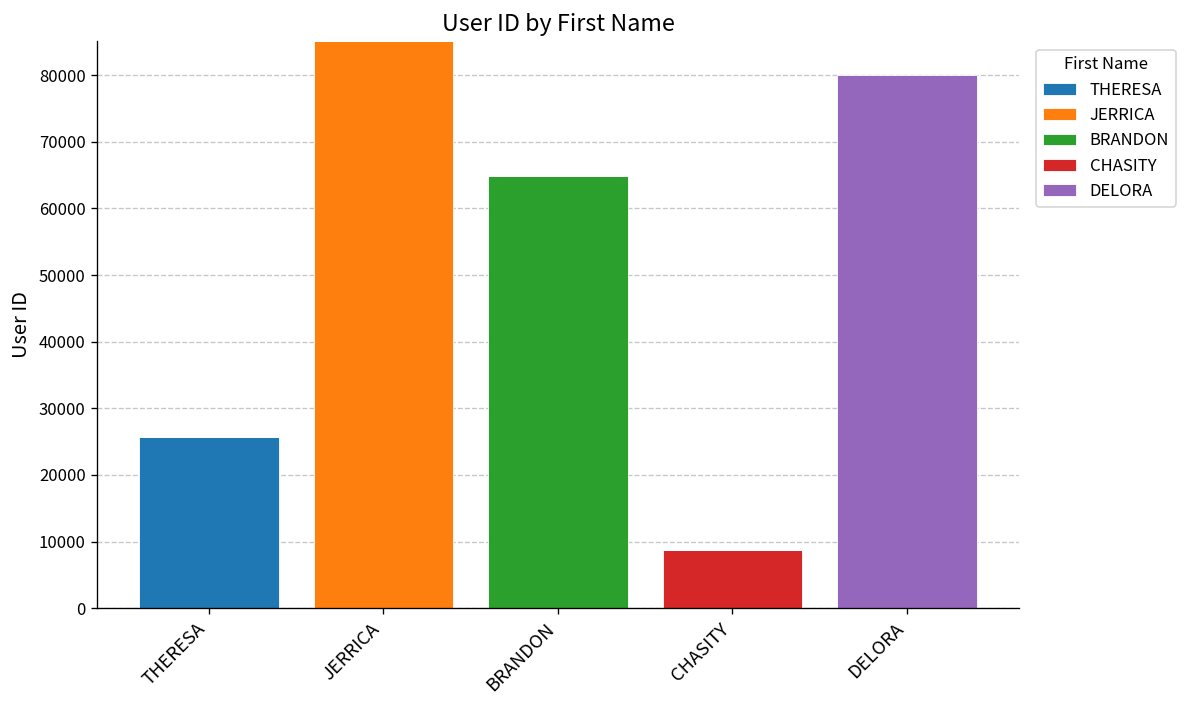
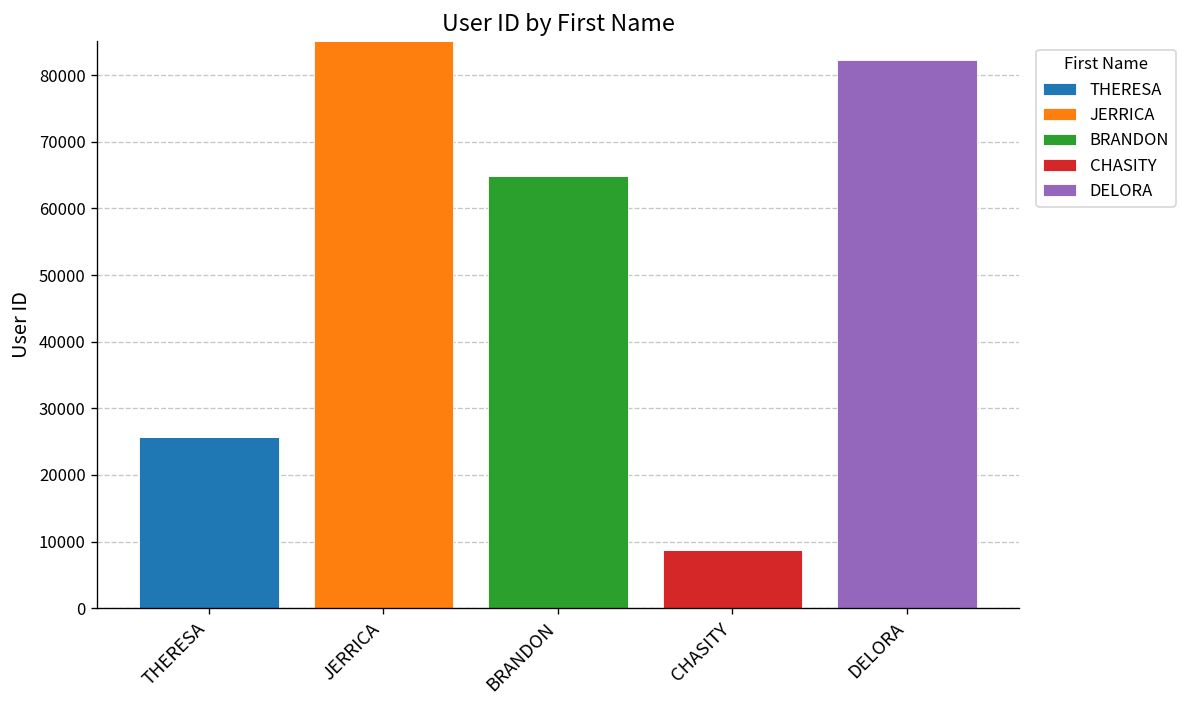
DELORA, DELORA: 80000 -> 82000
